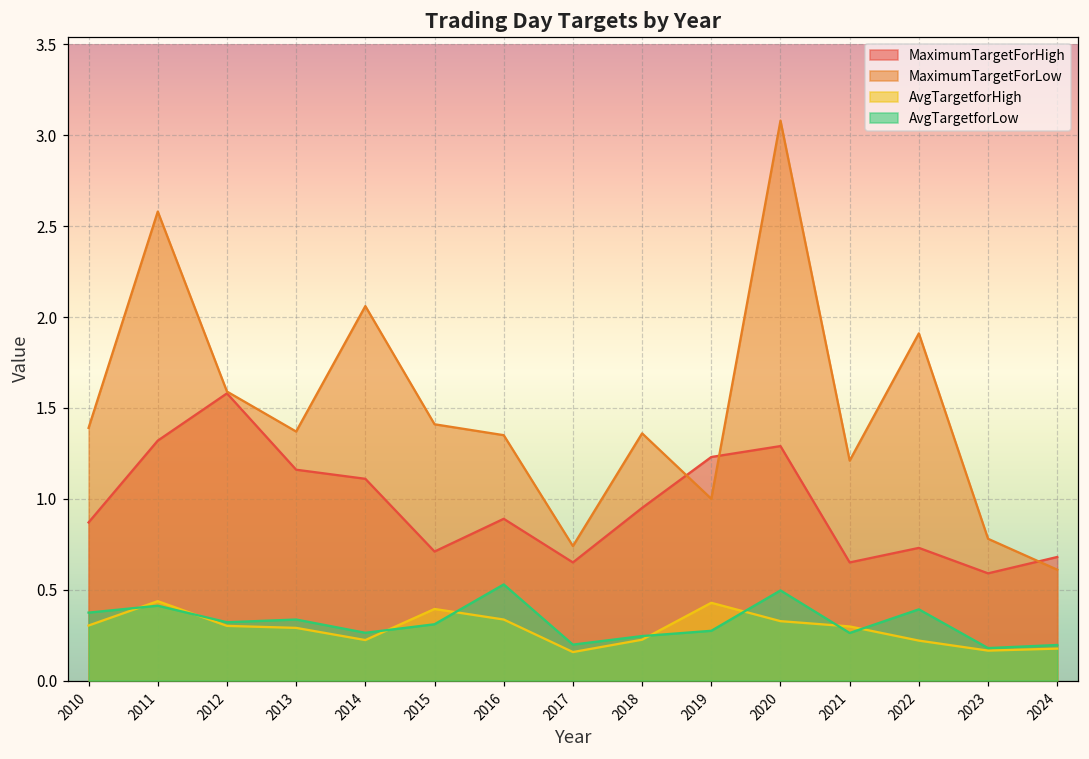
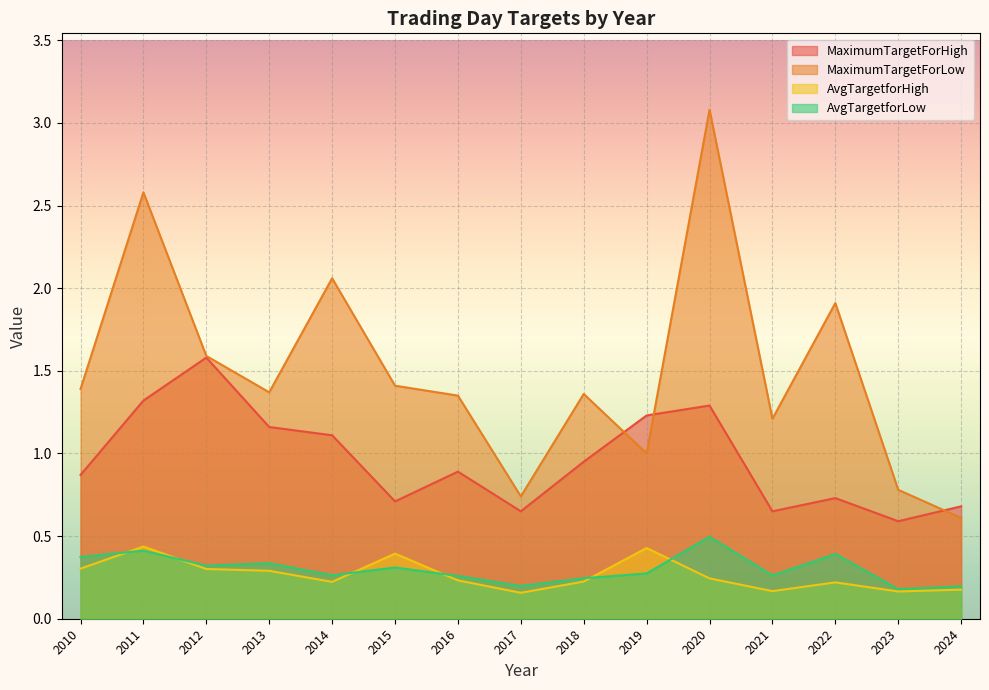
AvgTargetforHigh, 2016: 0.34 -> 0.23
AvgTargetforLow, 2016: 0.53 -> 0.26
AvgTargetforHigh, 2020: 0.33 -> 0.24
AvgTargetforHigh, 2021: 0.30 -> 0.17
